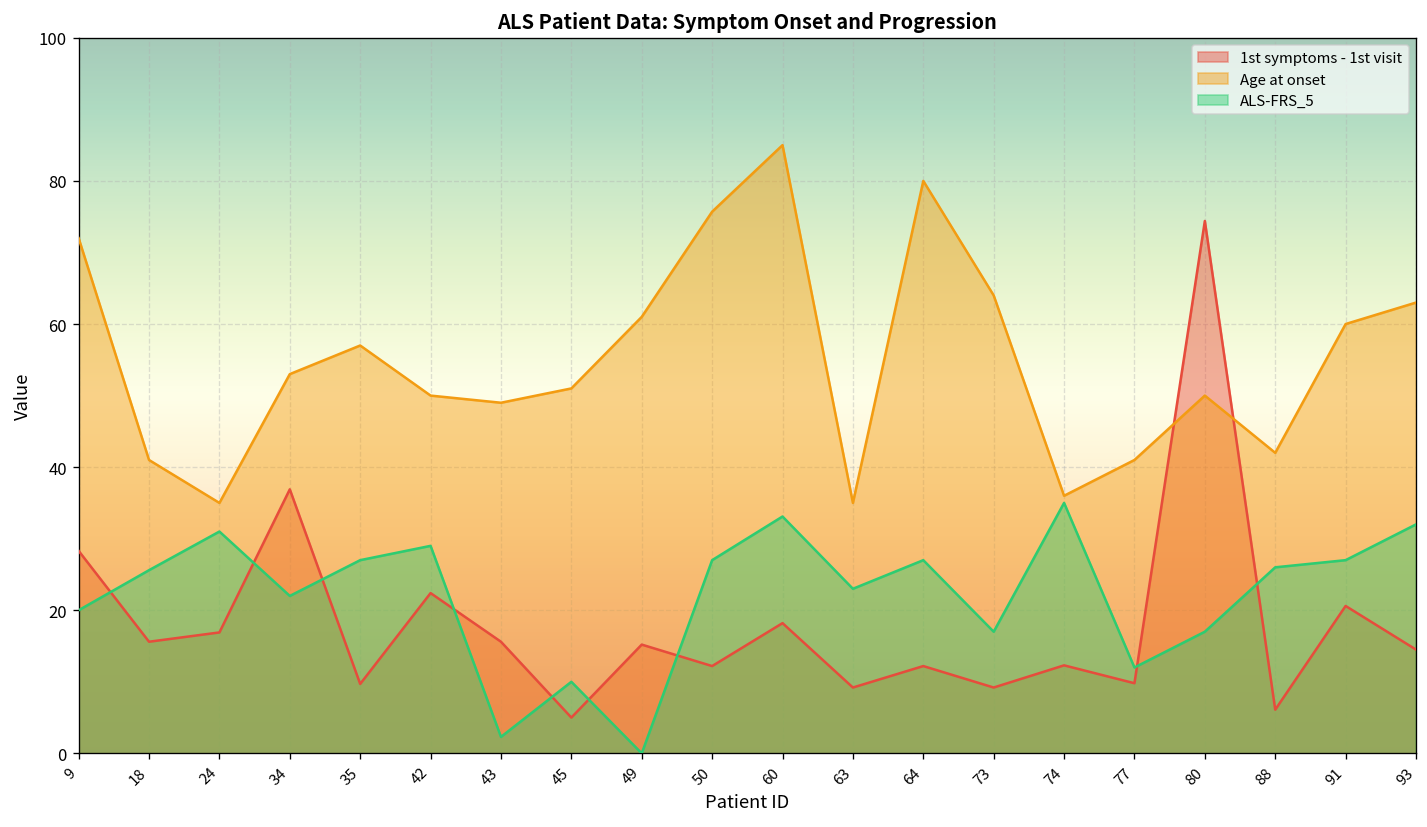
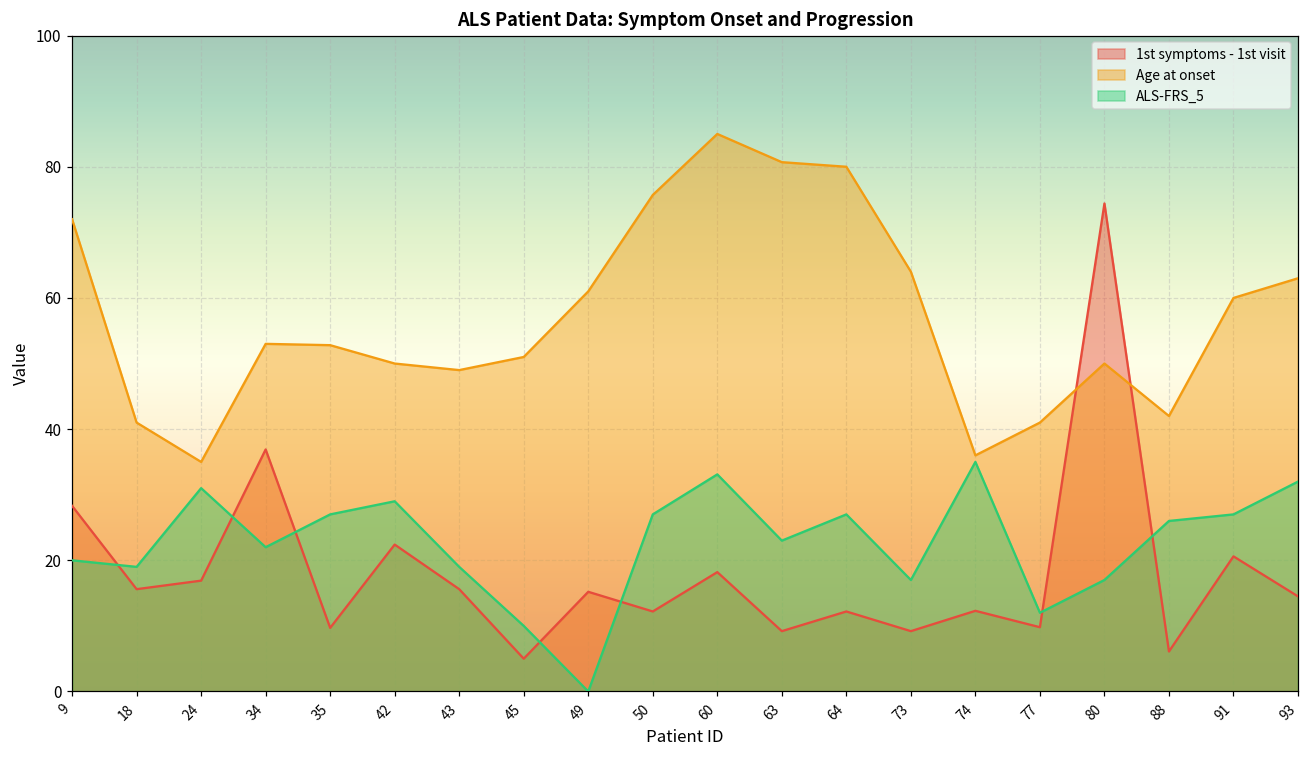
ALS-FRS_5, 18: 26 -> 19
Age at onset, 35: 57 -> 53
ALS-FRS_5, 43: 2 -> 19
Age at onset, 63: 35 -> 81
